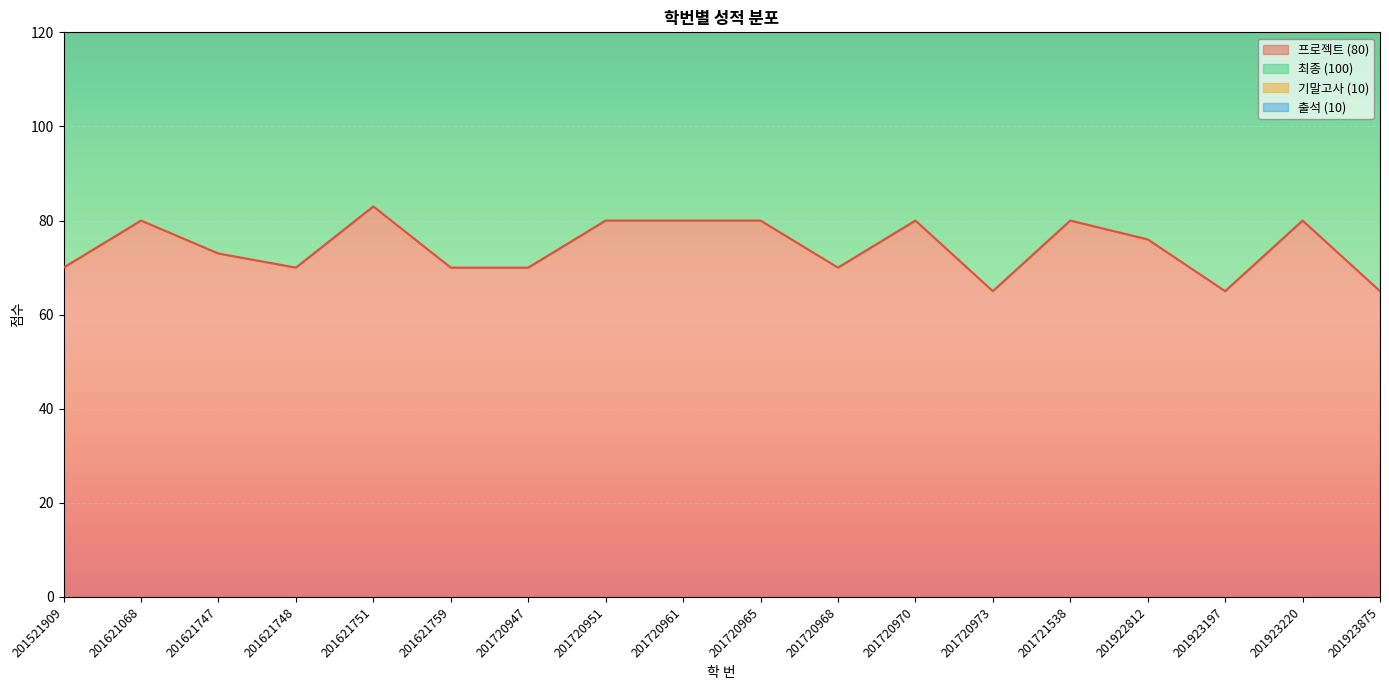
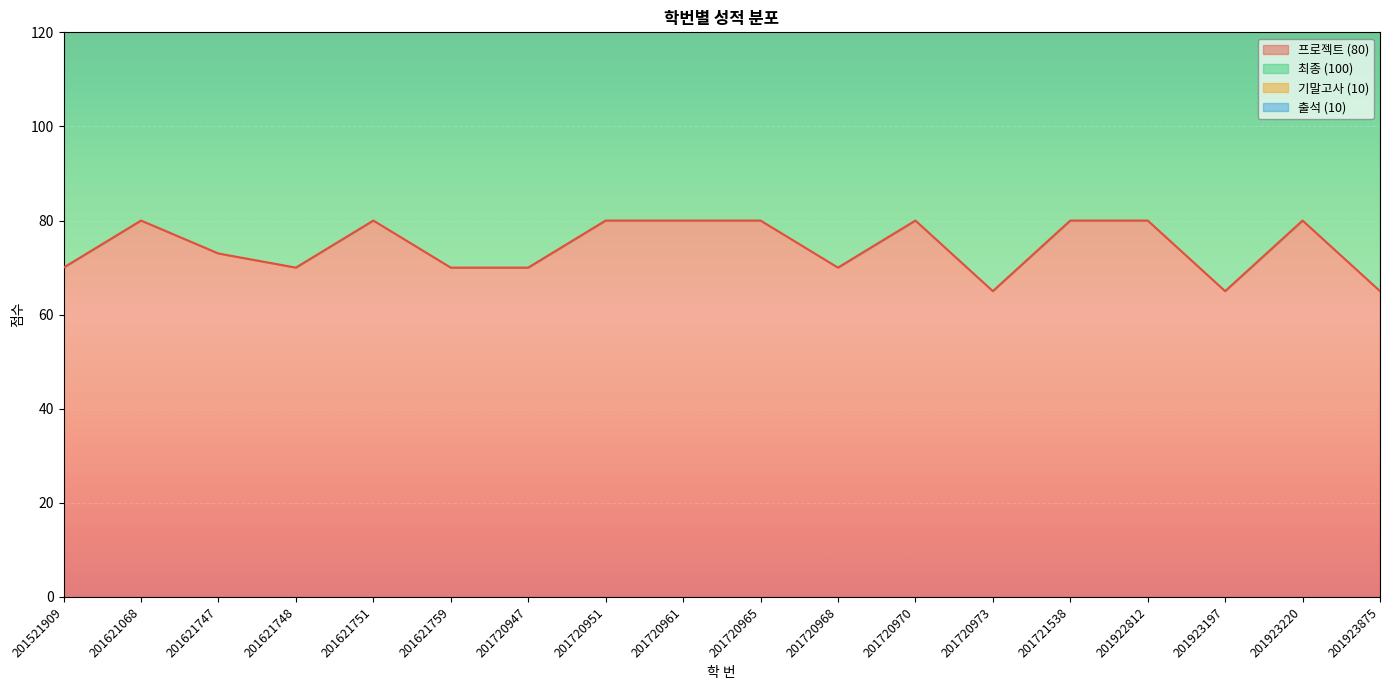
프로젝트 (80), 201621751: 83 -> 80
프로젝트 (80), 201922812: 76 -> 80
